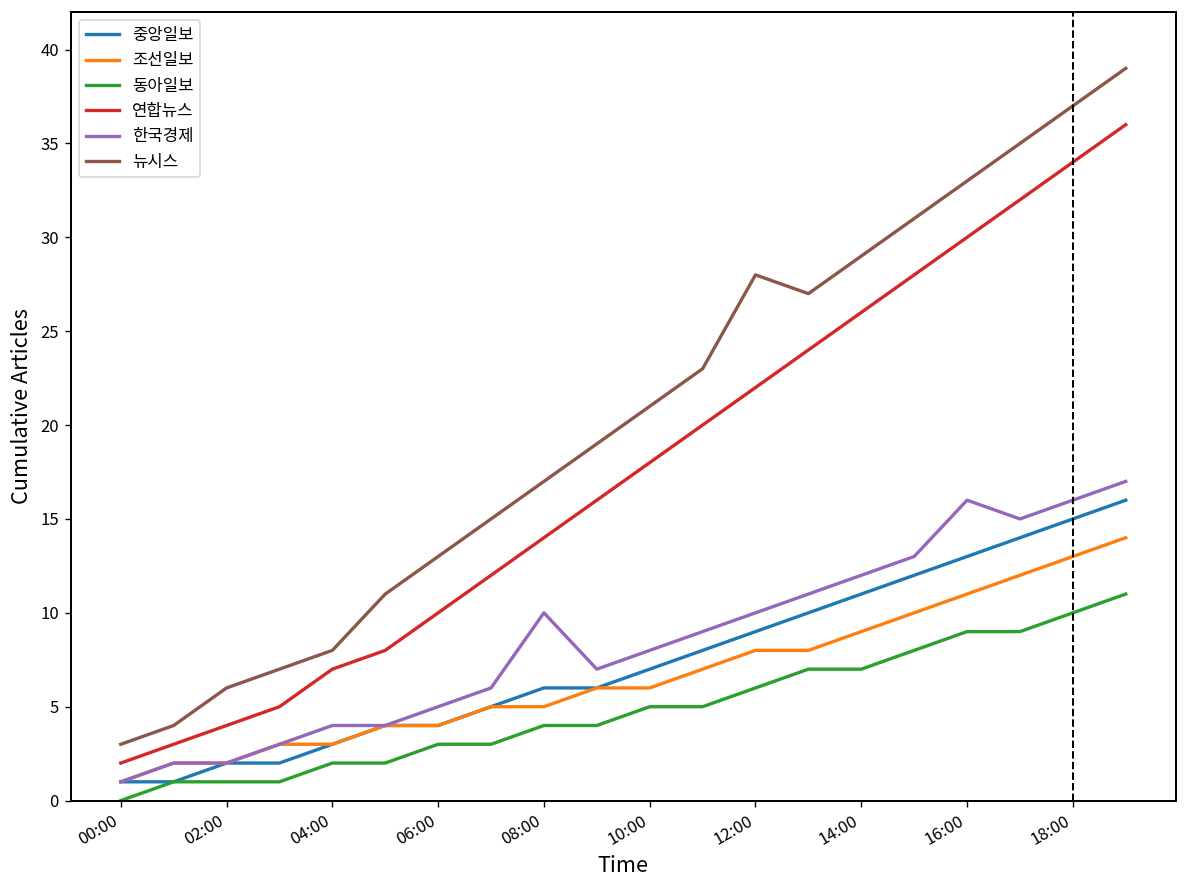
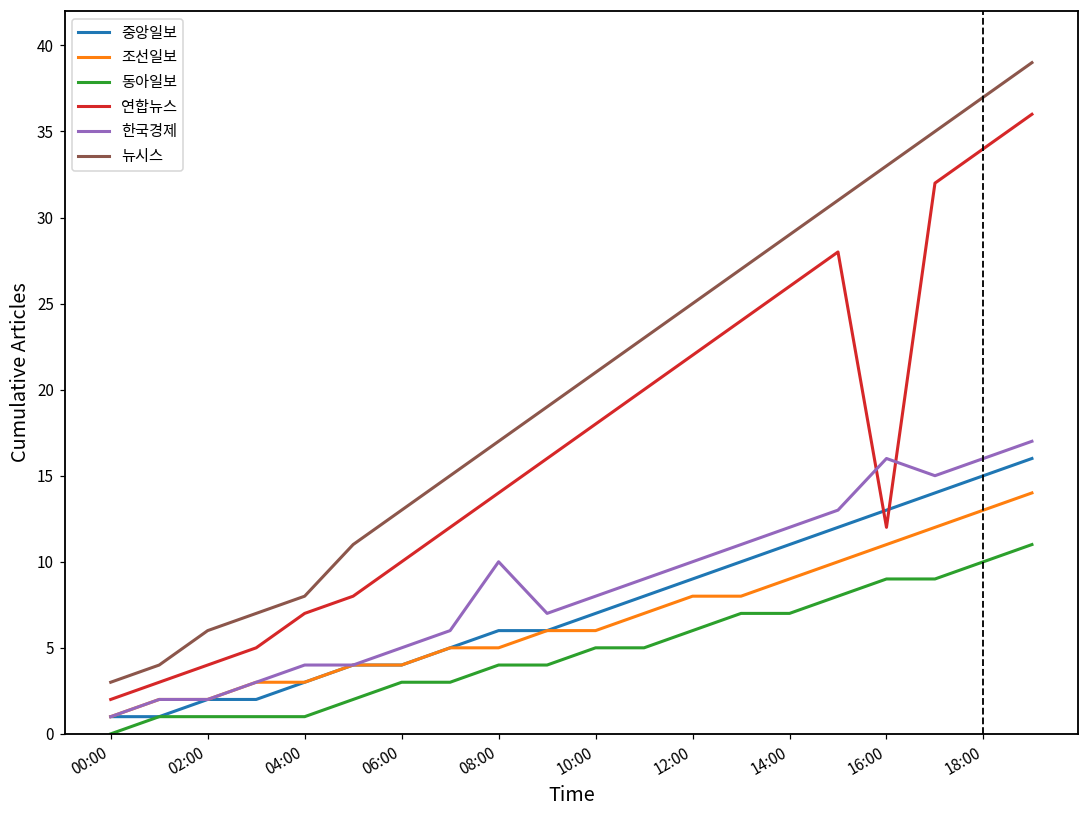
동아일보, 04:00: 2 -> 1
뉴시스, 12:00: 28 -> 25
연합뉴스, 16:00: 30 -> 12
